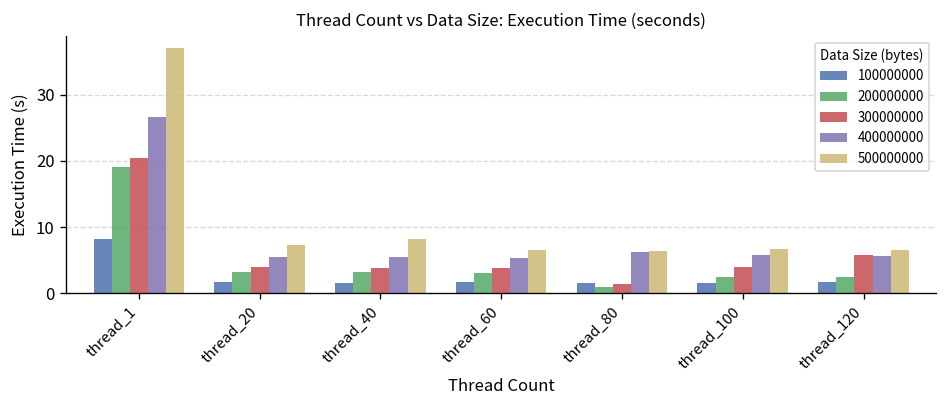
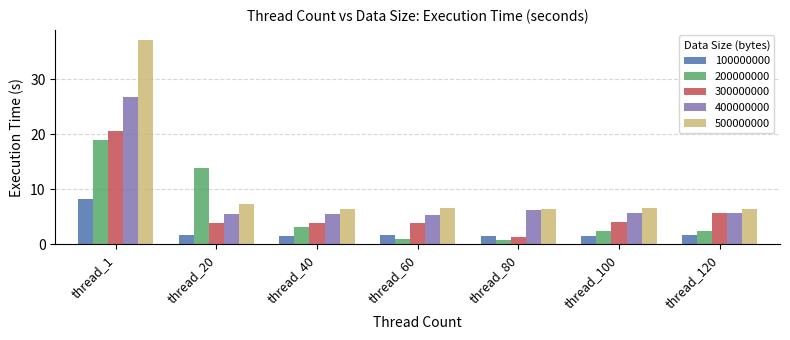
200000000, thread_20: 3 -> 14
500000000, thread_40: 8 -> 6
200000000, thread_60: 3 -> 1
